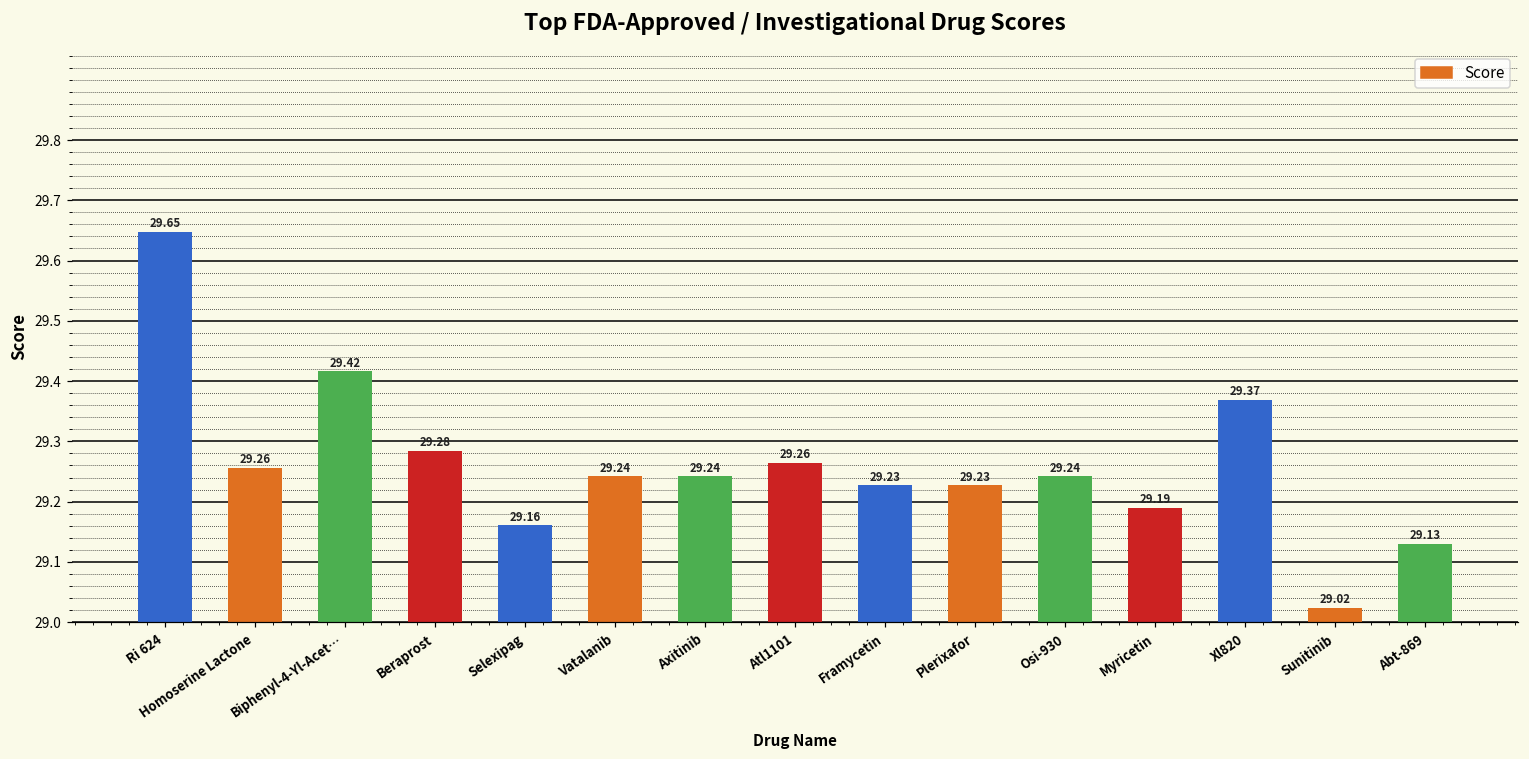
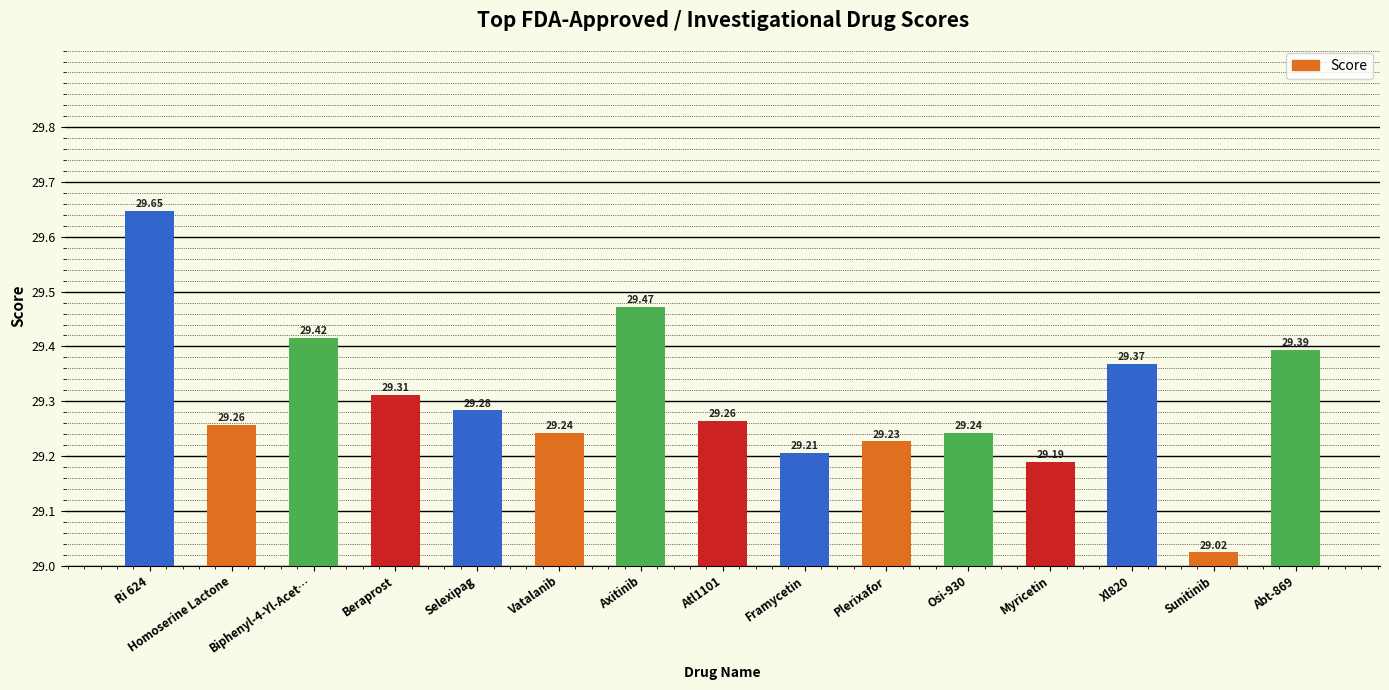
Beraprost: 29.28 -> 29.31
Selexipag: 29.16 -> 29.28
Axitinib: 29.24 -> 29.47
Framycetin: 29.23 -> 29.21
Abt-869: 29.13 -> 29.39
